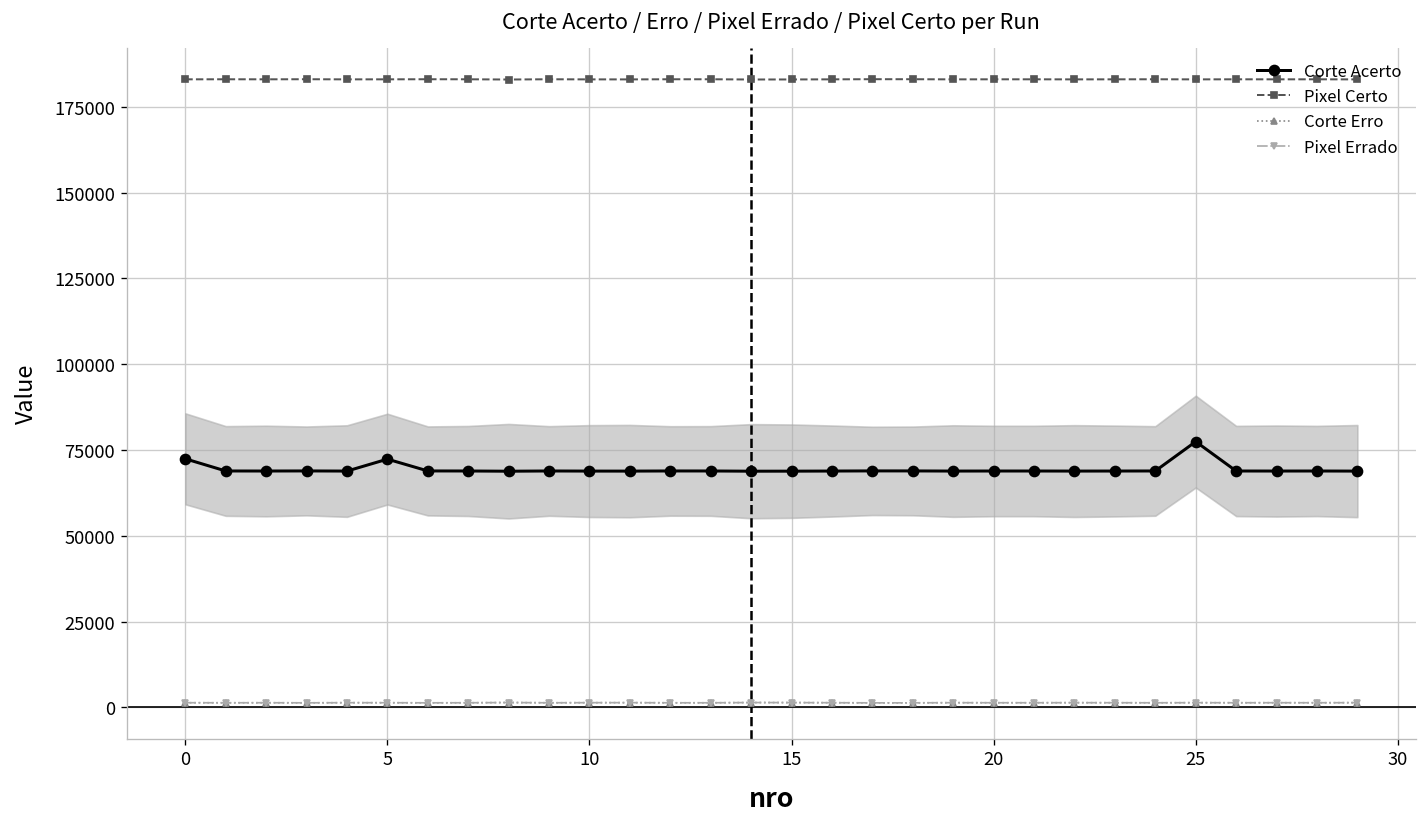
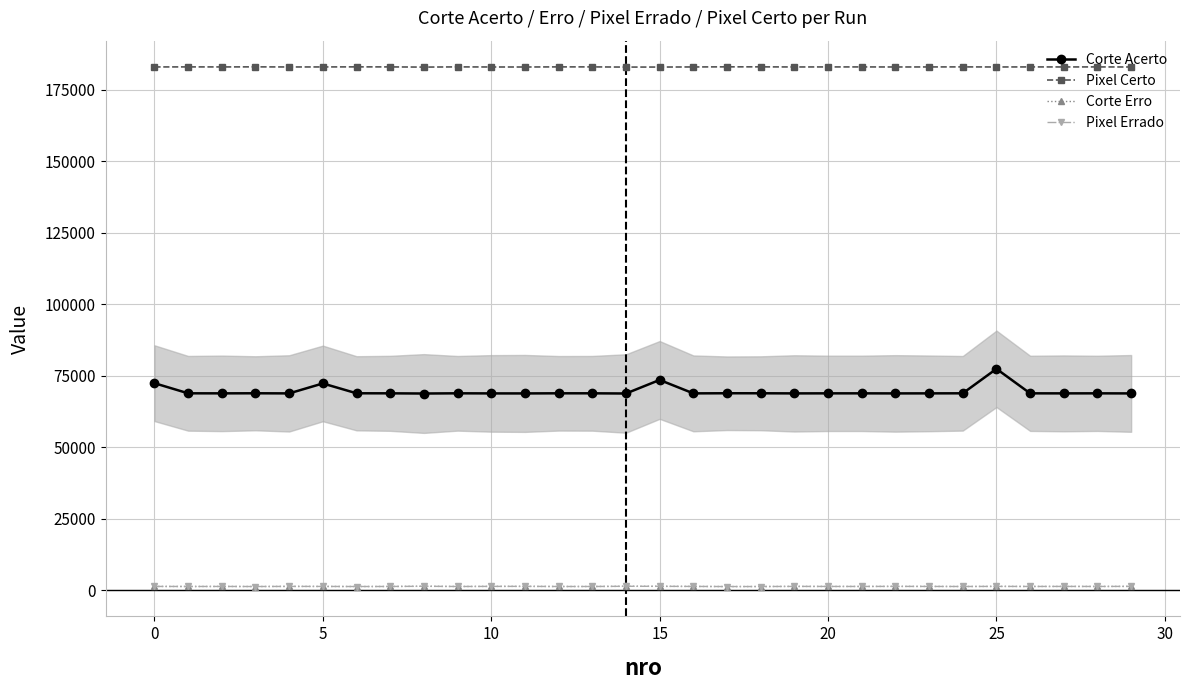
Corte Acerto, 15: 69000 -> 74000
